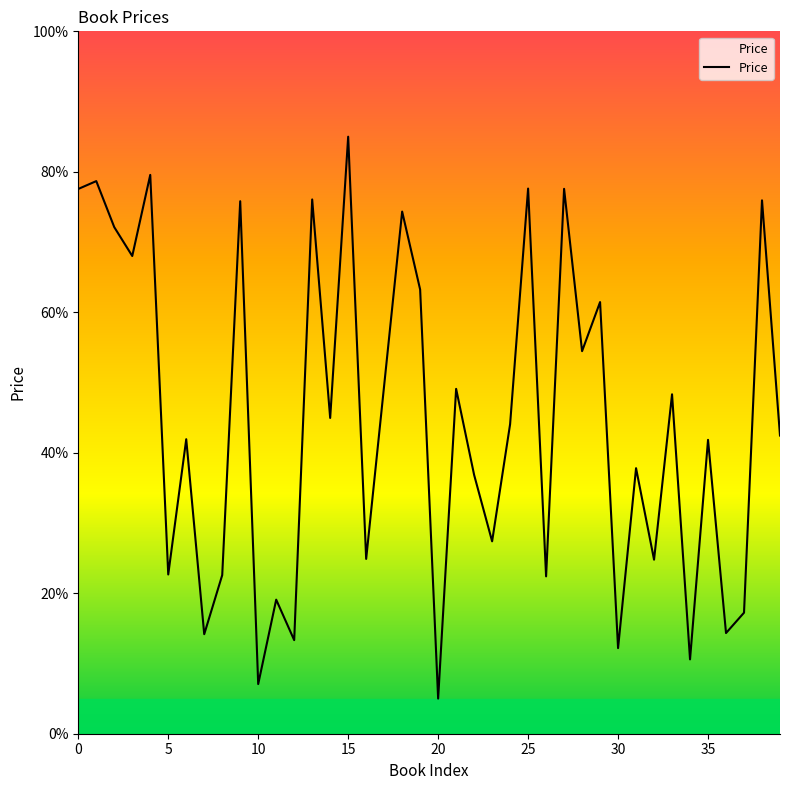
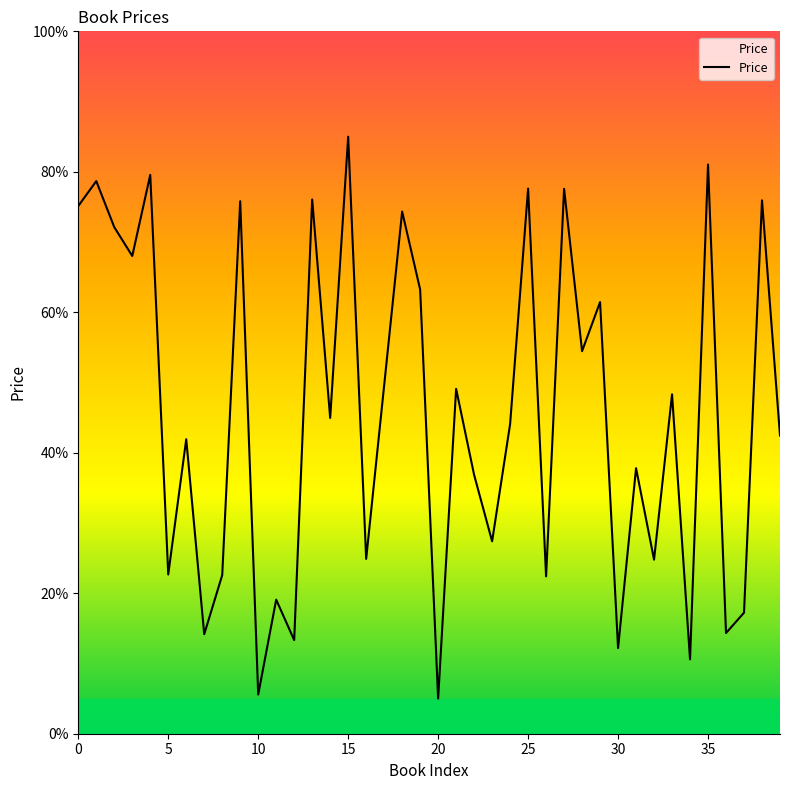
0: 78% -> 75%
10: 7% -> 6%
35: 42% -> 81%
